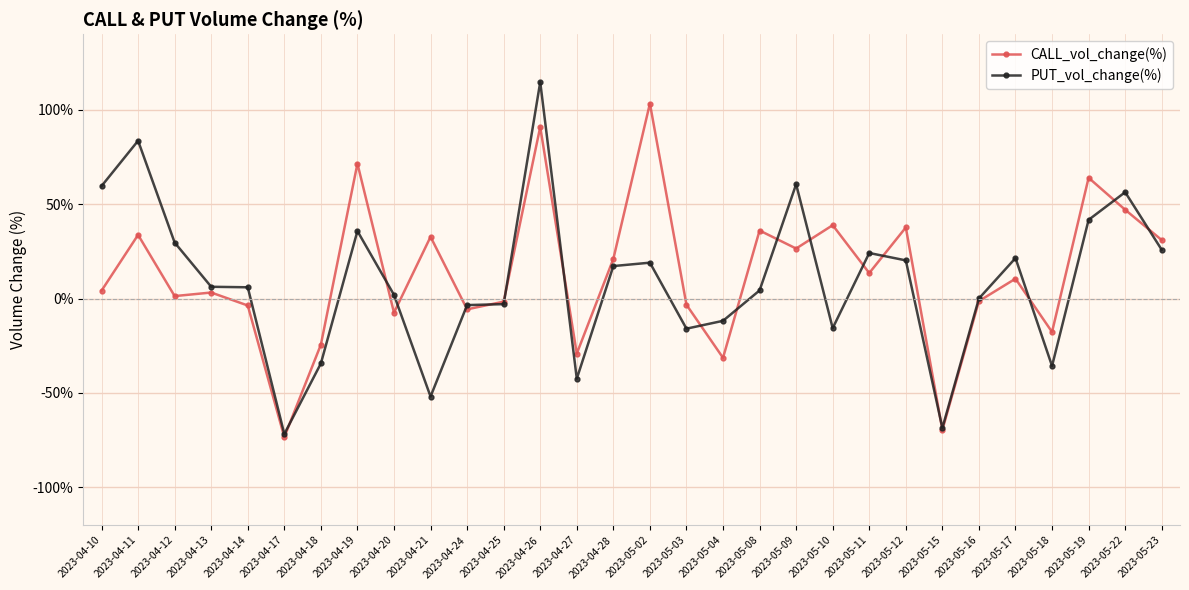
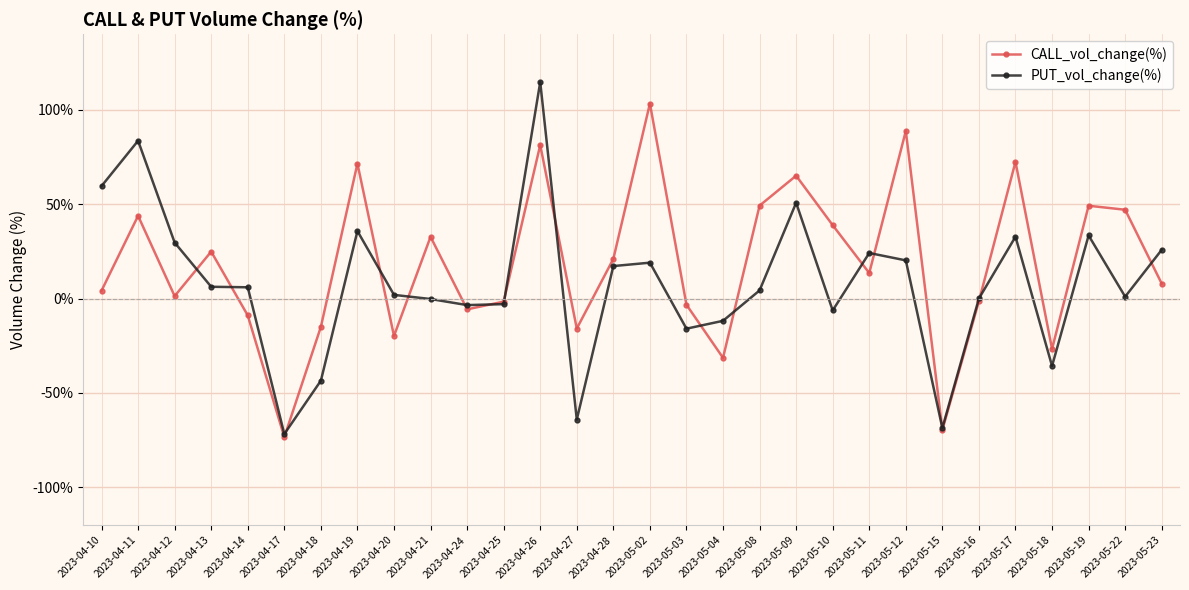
CALL_vol_change(%), 2023-04-11: 34% -> 44%
CALL_vol_change(%), 2023-04-13: 3% -> 25%
CALL_vol_change(%), 2023-04-14: -4% -> -9%
CALL_vol_change(%), 2023-04-18: -24% -> -15%
PUT_vol_change(%), 2023-04-18: -34% -> -43%
CALL_vol_change(%), 2023-04-20: -7% -> -20%
PUT_vol_change(%), 2023-04-21: -52% -> 0%
CALL_vol_change(%), 2023-04-26: 91% -> 81%
CALL_vol_change(%), 2023-04-27: -29% -> -16%
PUT_vol_change(%), 2023-04-27: -42% -> -64%
CALL_vol_change(%), 2023-05-08: 36% -> 49%
CALL_vol_change(%), 2023-05-09: 27% -> 65%
PUT_vol_change(%), 2023-05-09: 61% -> 51%
PUT_vol_change(%), 2023-05-10: -16% -> -6%
CALL_vol_change(%), 2023-05-12: 38% -> 89%
CALL_vol_change(%), 2023-05-17: 11% -> 72%
PUT_vol_change(%), 2023-05-17: 21% -> 33%
CALL_vol_change(%), 2023-05-18: -18% -> -27%
CALL_vol_change(%), 2023-05-19: 64% -> 49%
PUT_vol_change(%), 2023-05-19: 42% -> 33%
PUT_vol_change(%), 2023-05-22: 56% -> 1%
CALL_vol_change(%), 2023-05-23: 31% -> 8%
